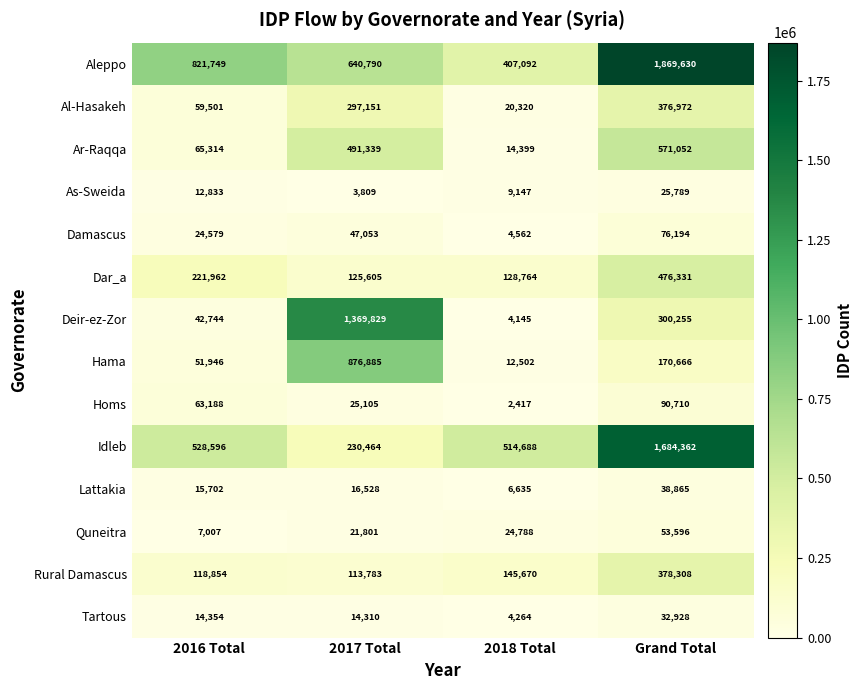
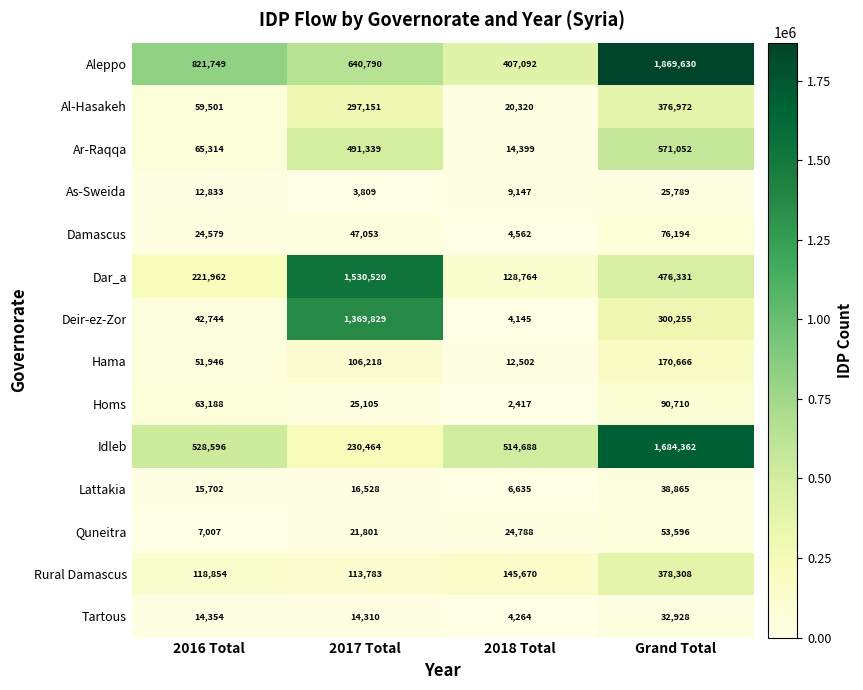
Dar_a, 2017 Total: 125,605 -> 1,530,520
Hama, 2017 Total: 876,885 -> 106,218
